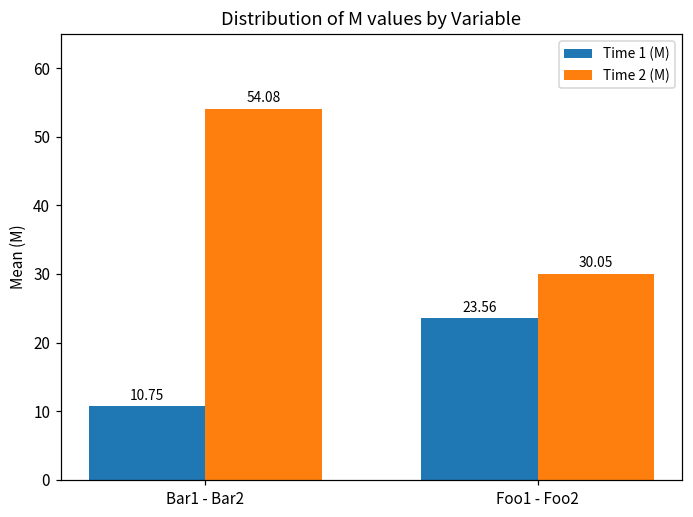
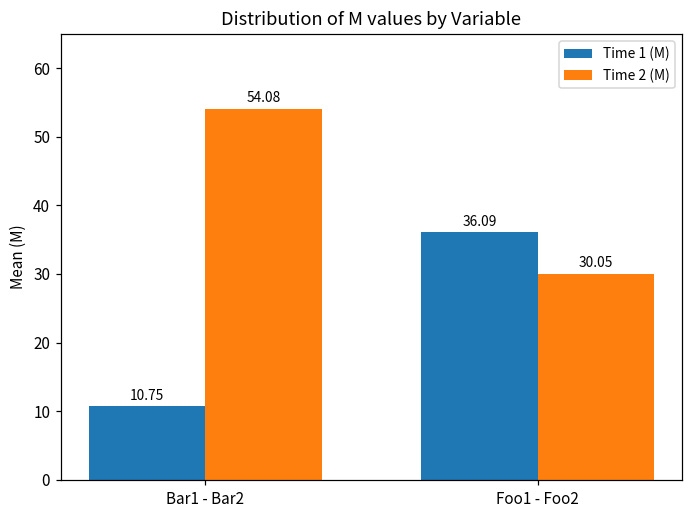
Time 1 (M), Foo1 - Foo2: 23.56 -> 36.09
